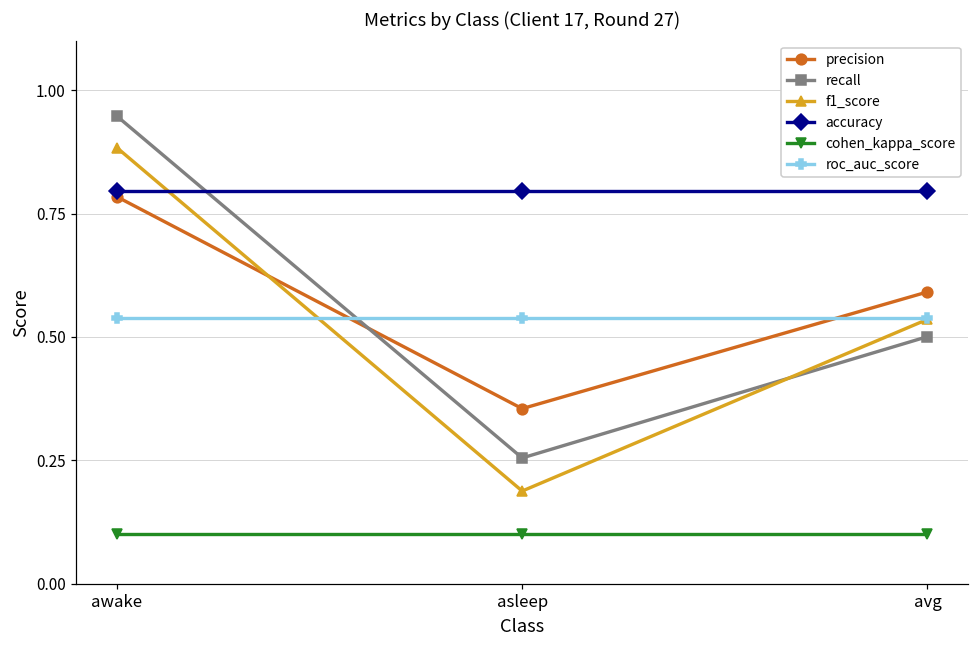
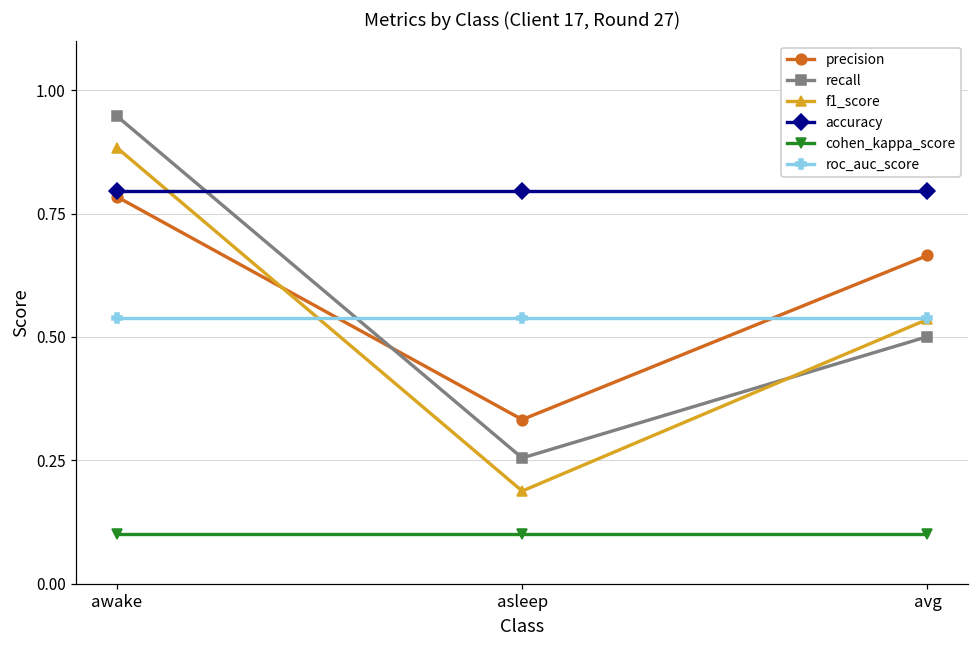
precision, asleep: 0.35 -> 0.33
precision, avg: 0.59 -> 0.67
